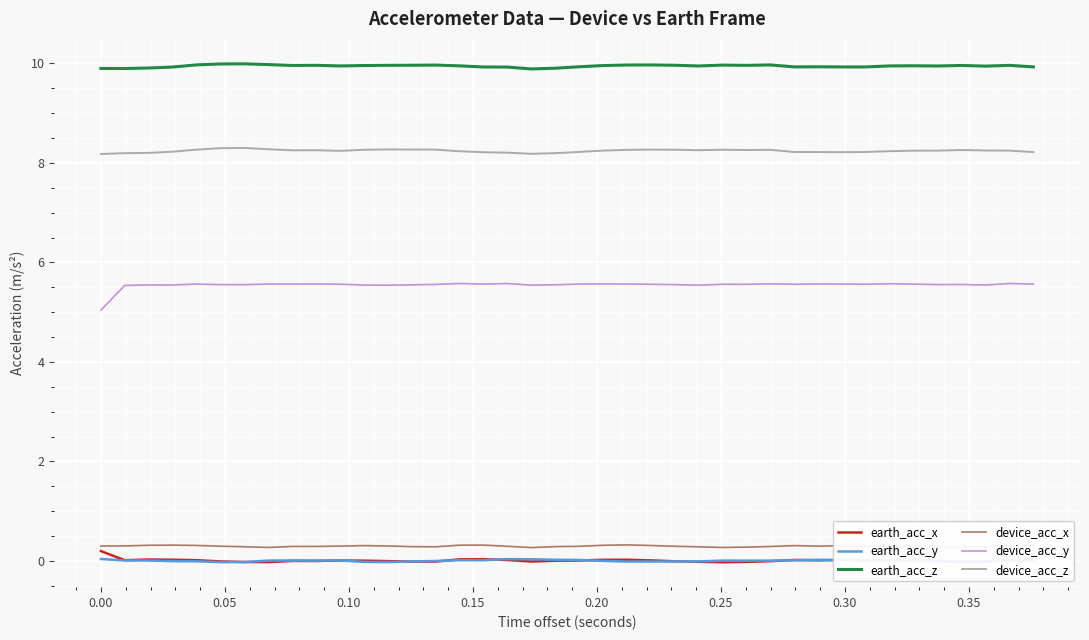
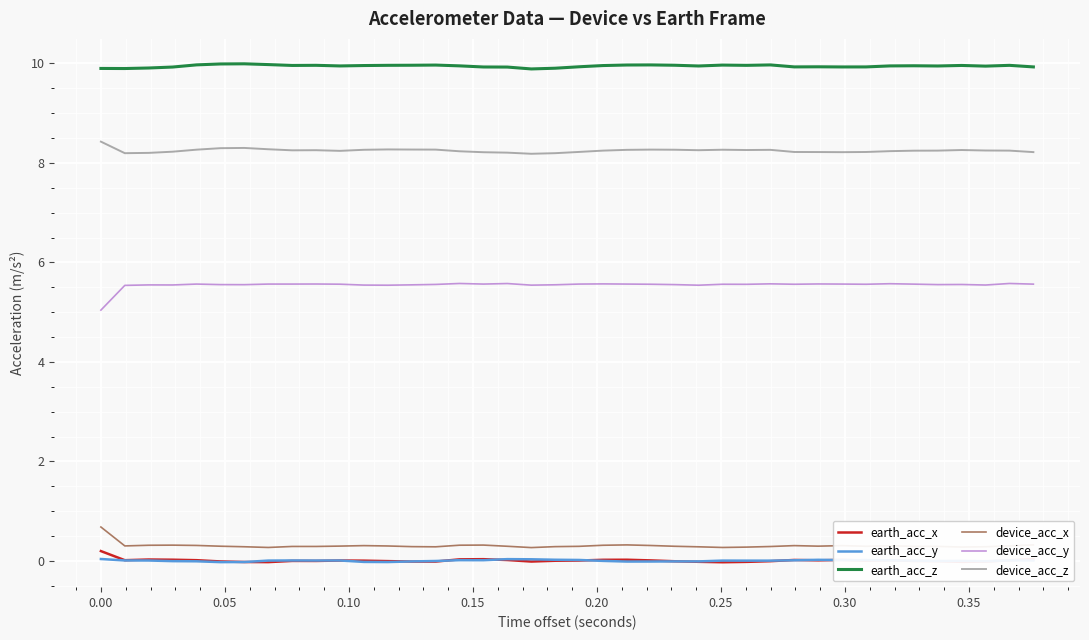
device_acc_x, 0.00: 0.3 -> 0.7
device_acc_z, 0.00: 8.2 -> 8.4
